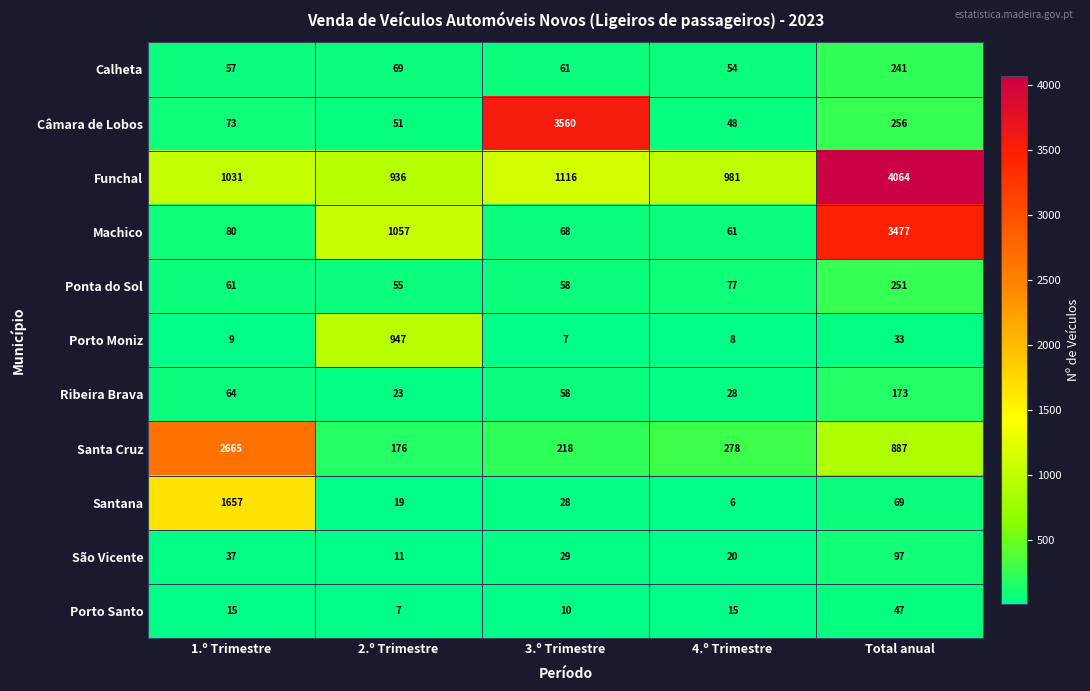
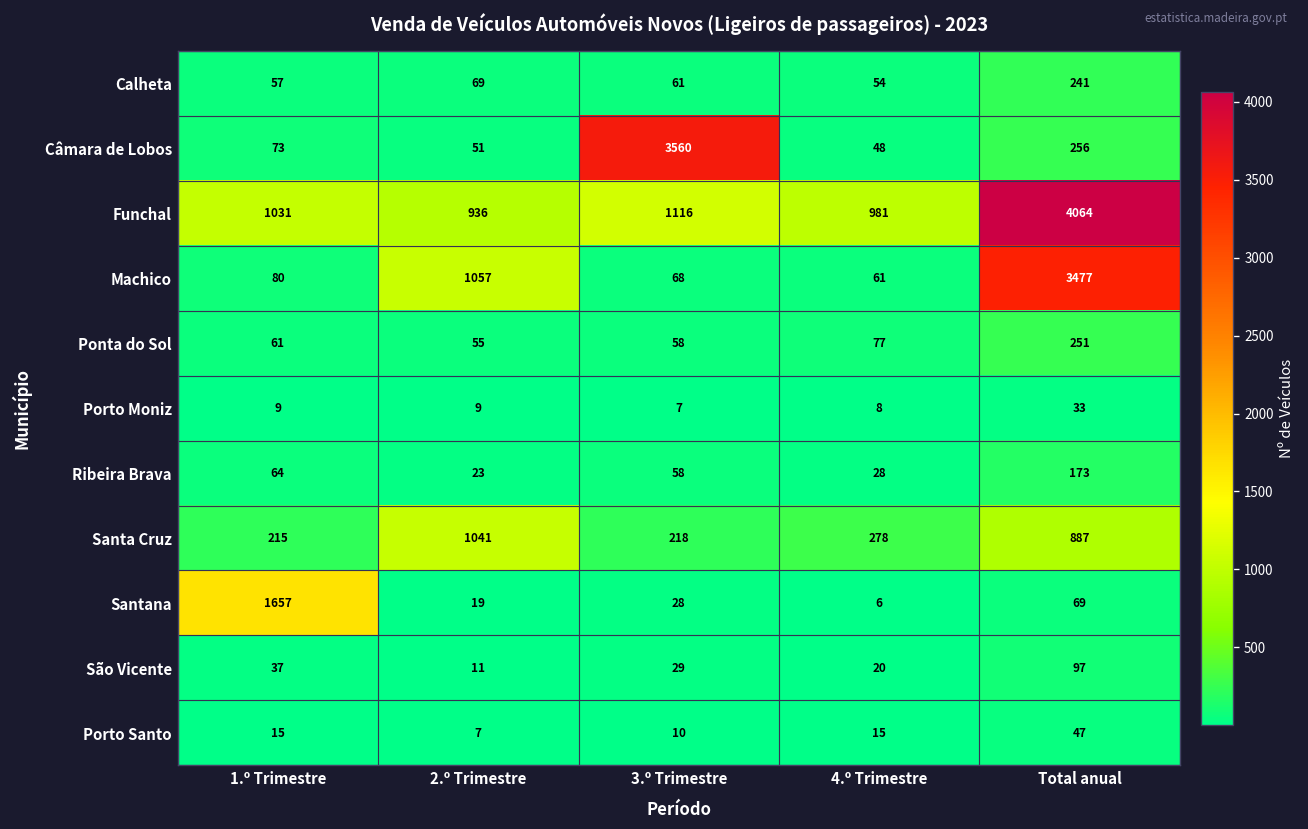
Porto Moniz, 2.º Trimestre: 947 -> 9
Santa Cruz, 1.º Trimestre: 2665 -> 215
Santa Cruz, 2.º Trimestre: 176 -> 1041
